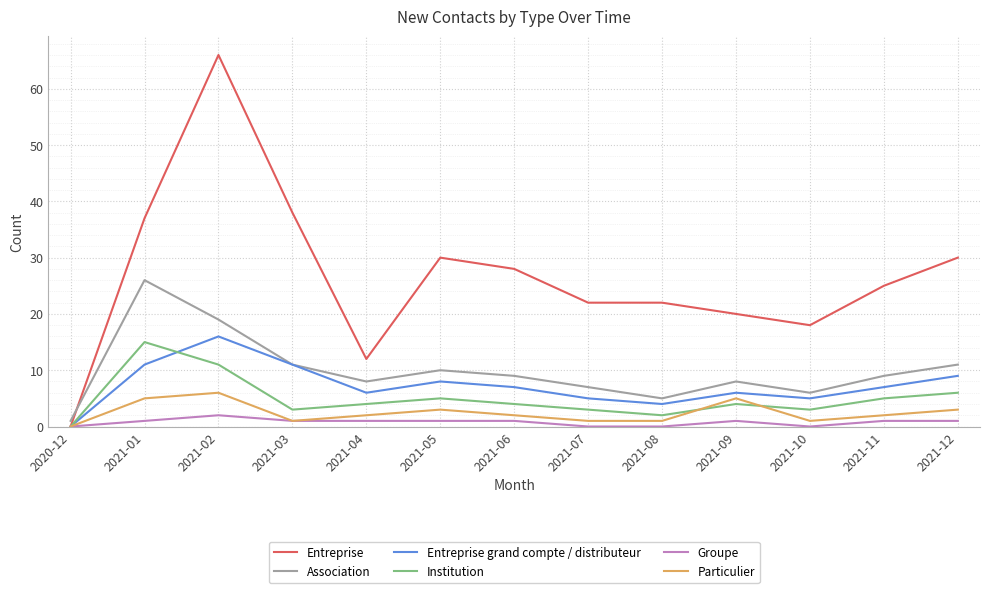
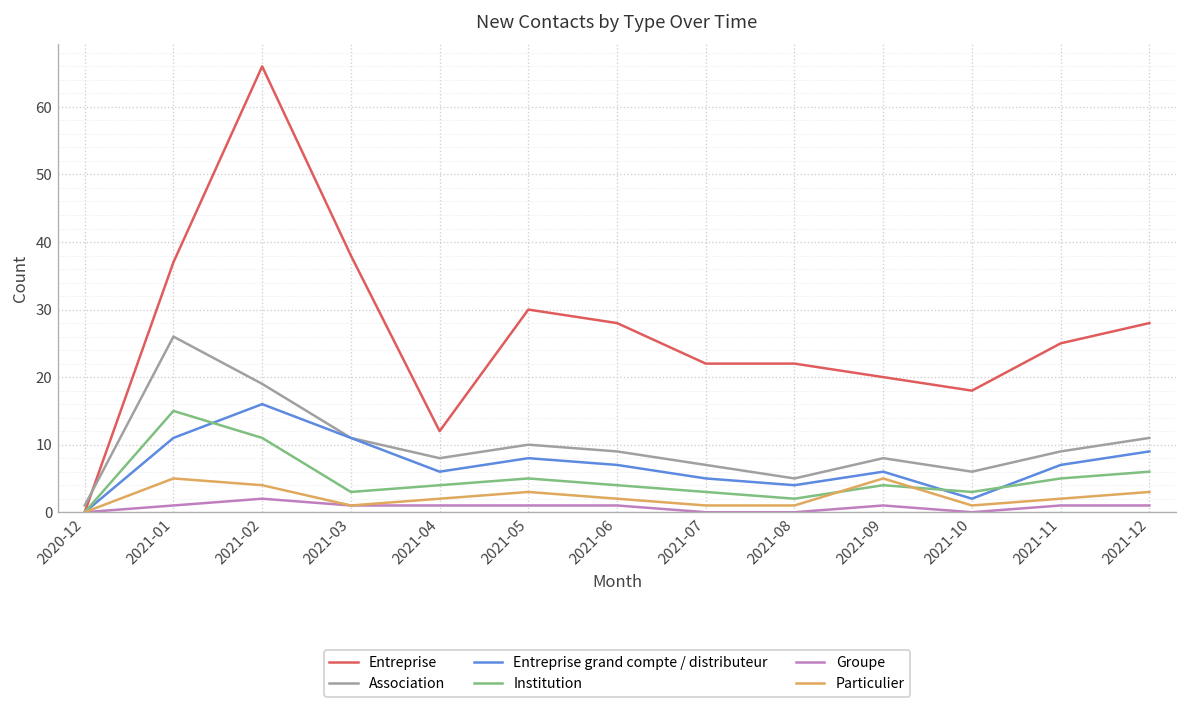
Particulier, 2021-02: 6 -> 4
Entreprise grand compte / distributeur, 2021-10: 5 -> 2
Entreprise, 2021-12: 30 -> 28
